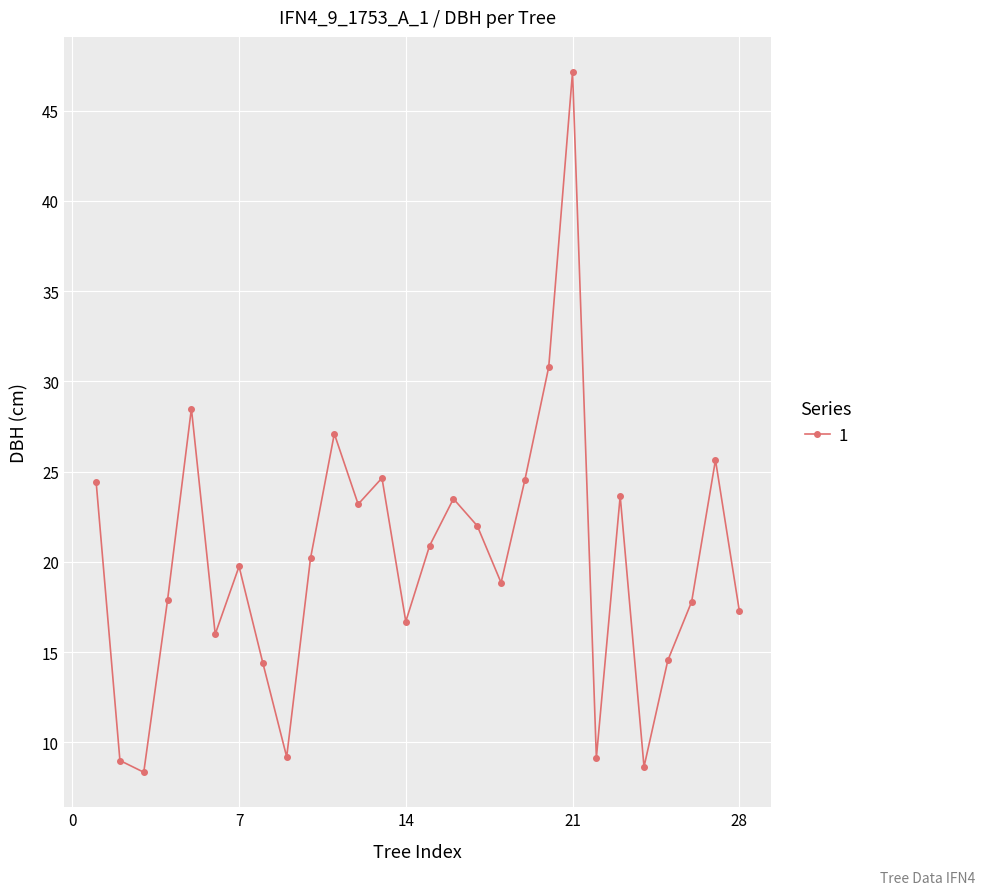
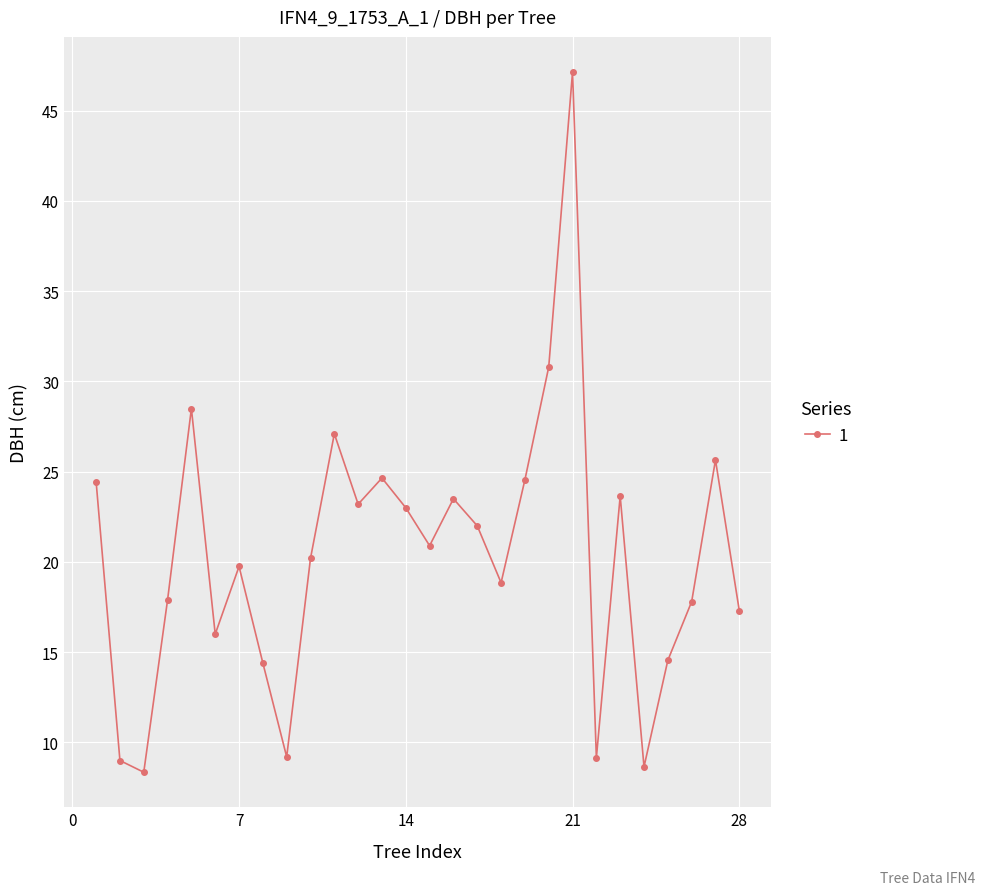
14: 16.7 -> 23.0
